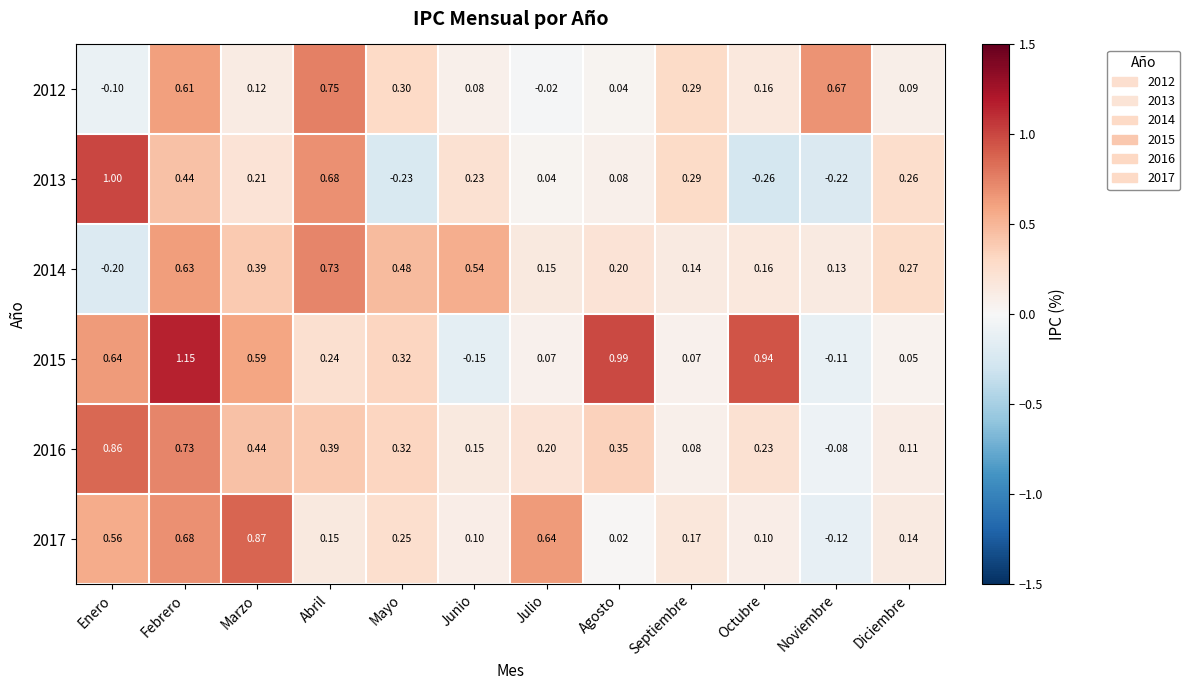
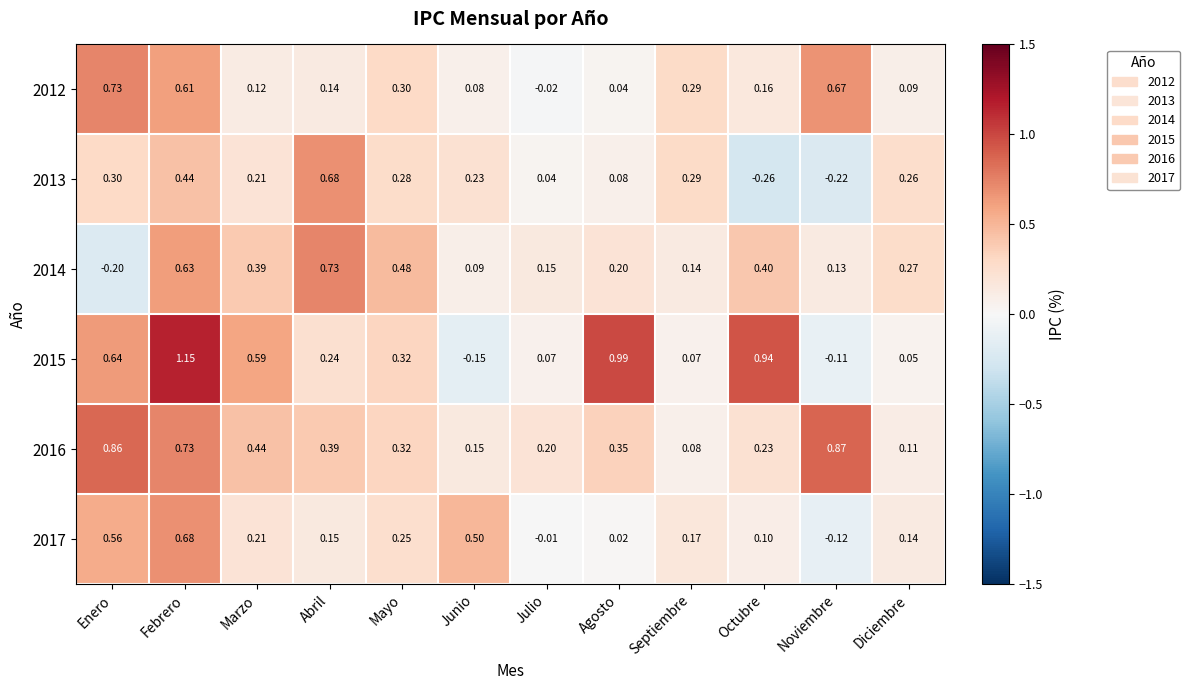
2012, Enero: -0.10 -> 0.73
2012, Abril: 0.75 -> 0.14
2013, Enero: 1.00 -> 0.30
2013, Mayo: -0.23 -> 0.28
2014, Junio: 0.54 -> 0.09
2014, Octubre: 0.16 -> 0.40
2016, Noviembre: -0.08 -> 0.87
2017, Marzo: 0.87 -> 0.21
2017, Junio: 0.10 -> 0.50
2017, Julio: 0.64 -> -0.01
